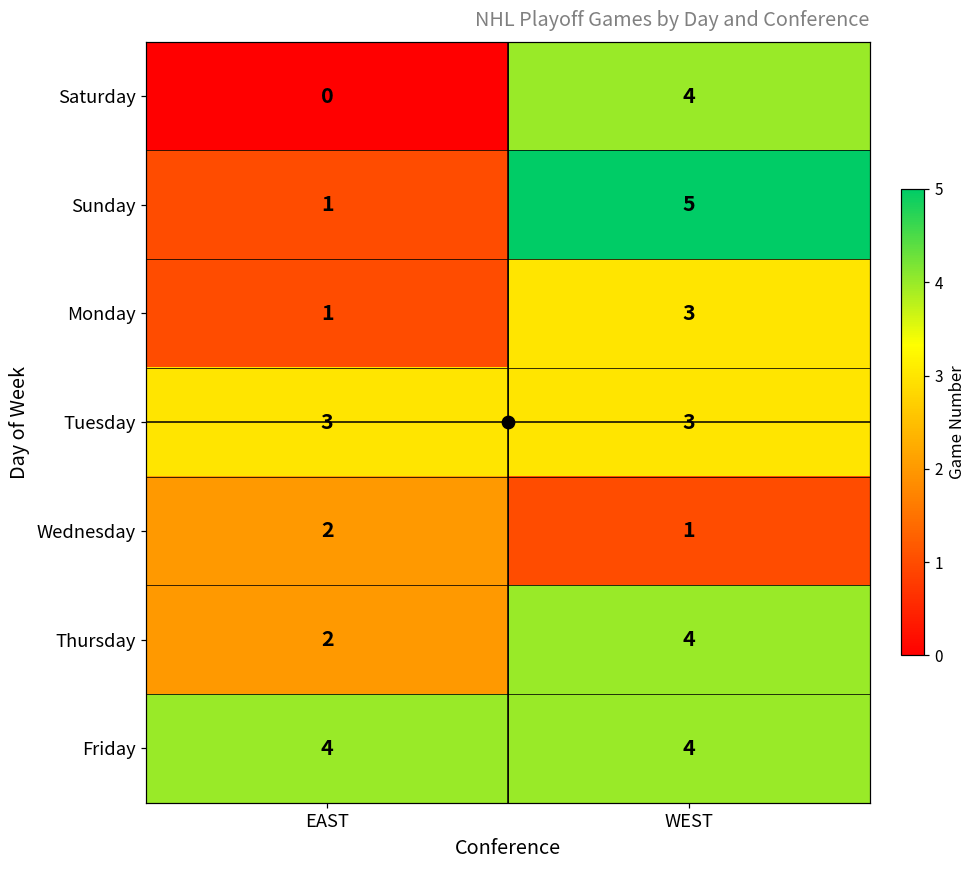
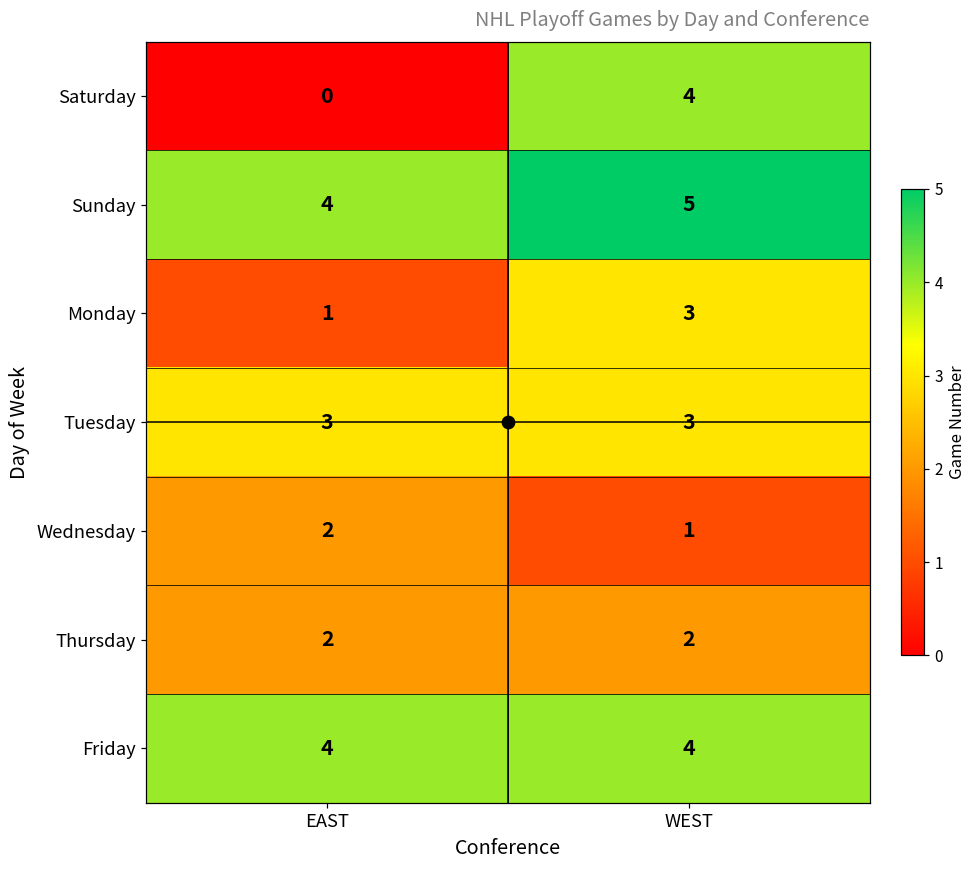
Sunday, EAST: 1 -> 4
Thursday, WEST: 4 -> 2
